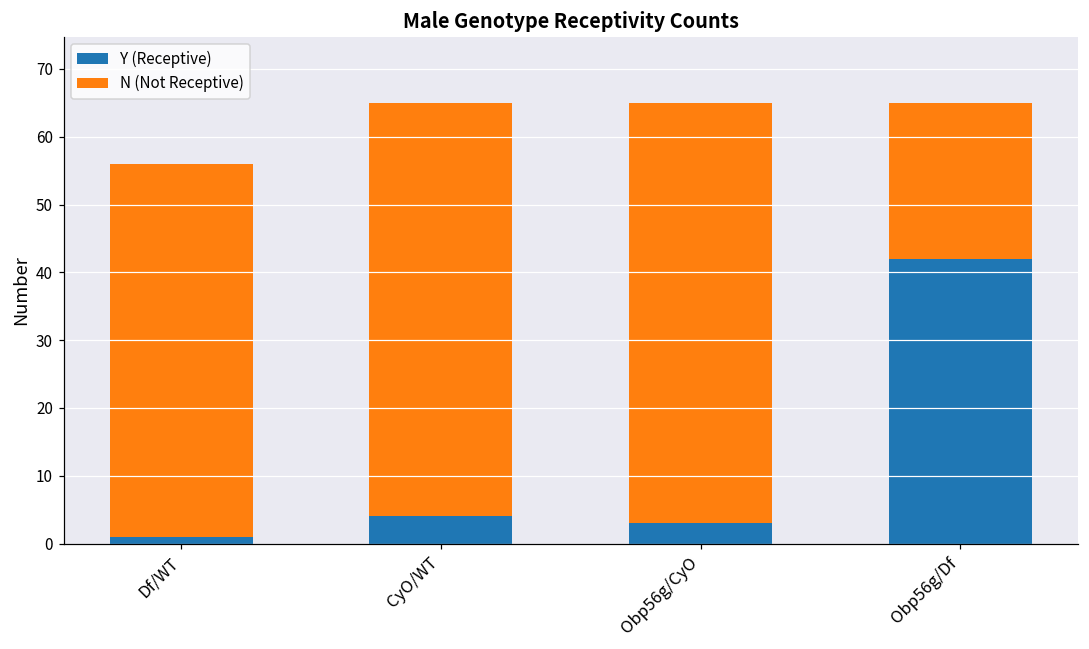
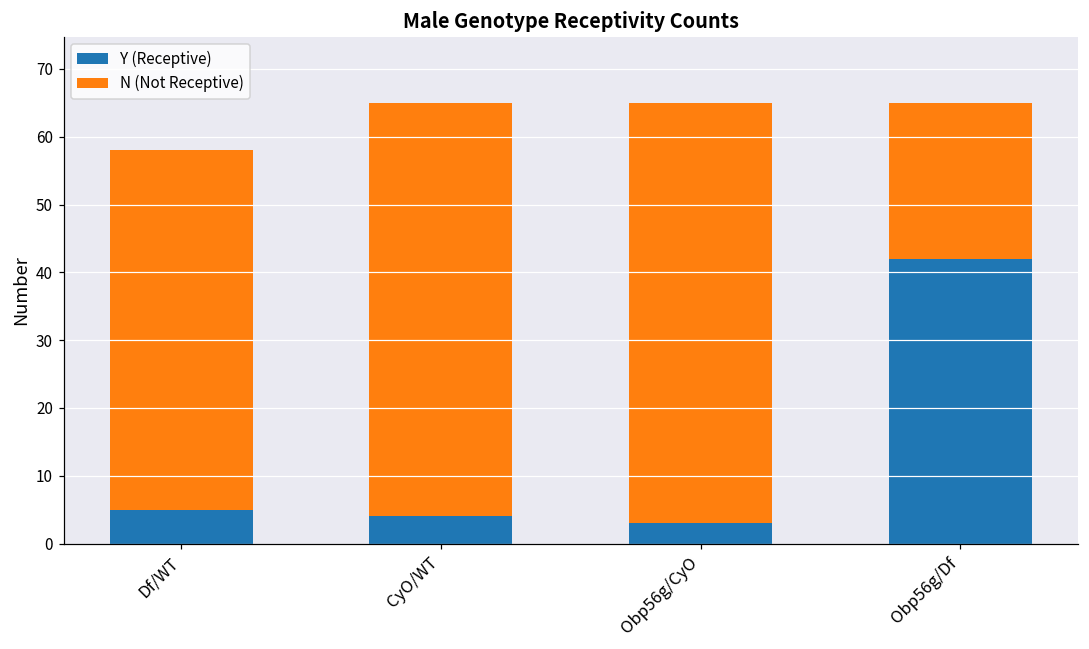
Y (Receptive), Df/WT: 1 -> 5
N (Not Receptive), Df/WT: 55 -> 53
